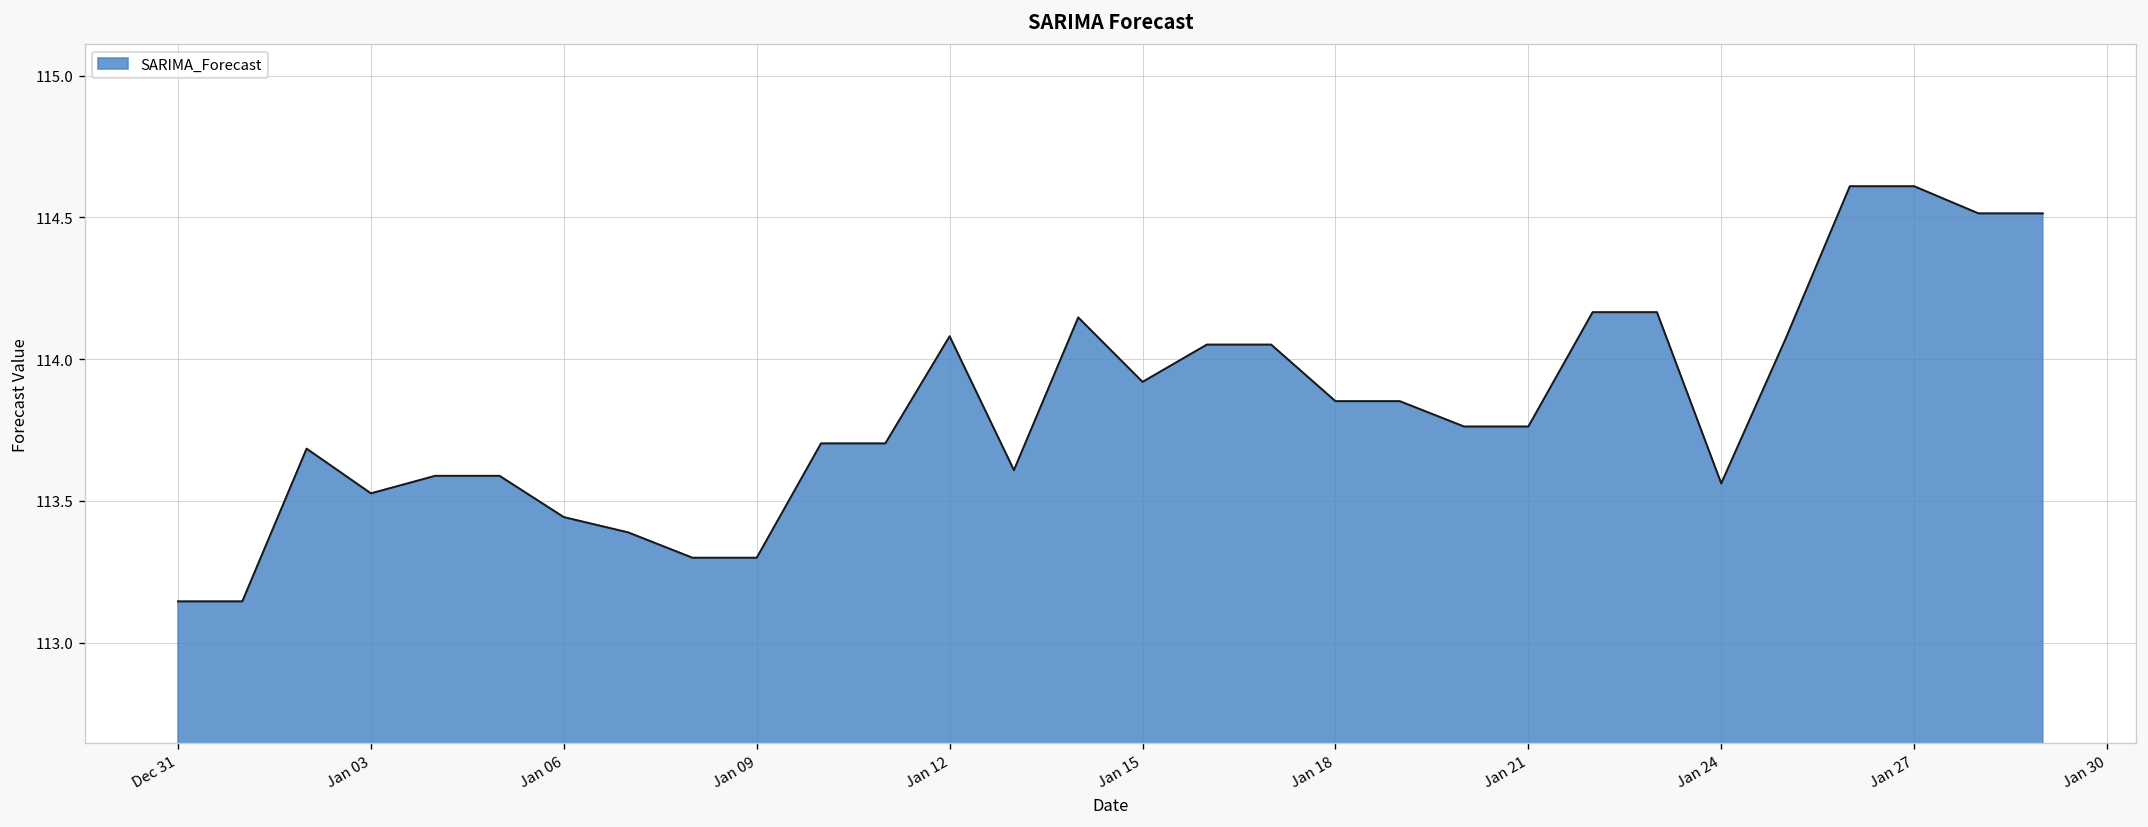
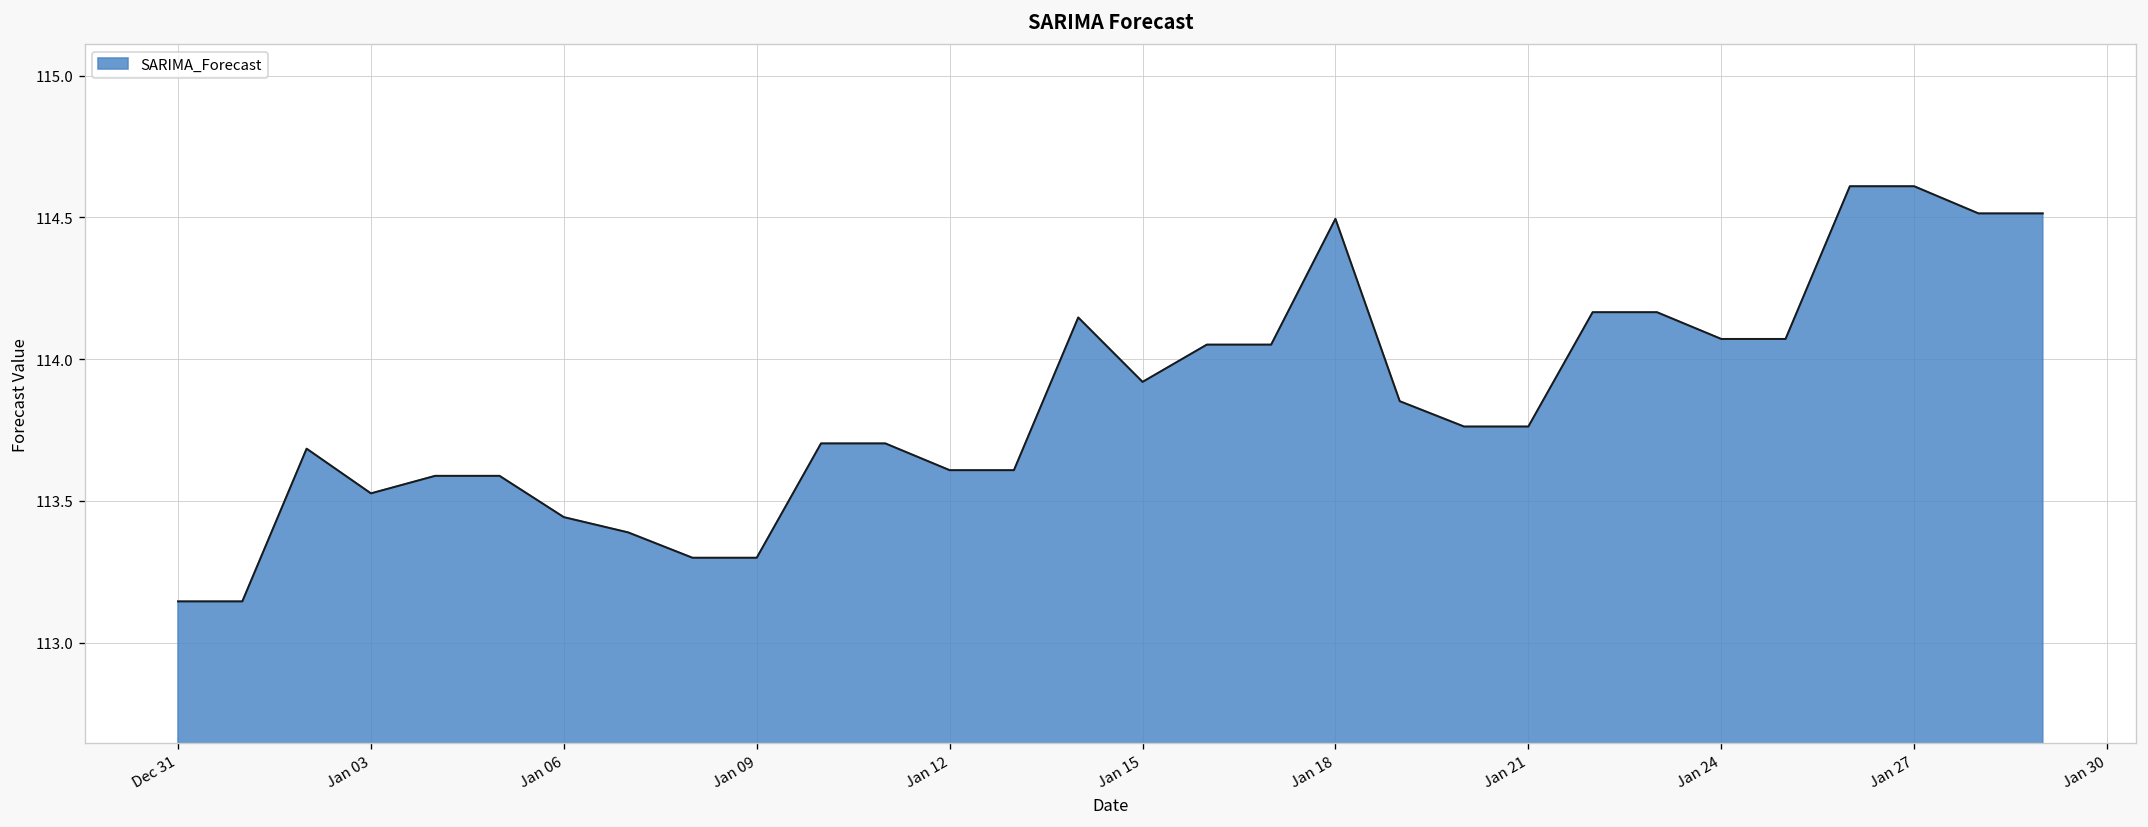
Jan 12: 114.08 -> 113.61
Jan 18: 113.85 -> 114.49
Jan 24: 113.56 -> 114.07
